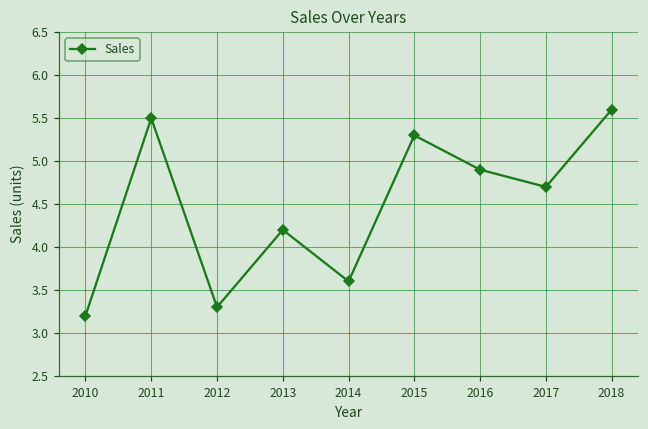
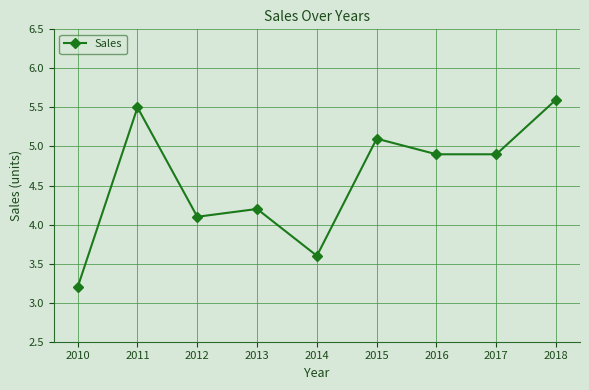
2012: 3.3 -> 4.1
2015: 5.3 -> 5.1
2017: 4.7 -> 4.9
